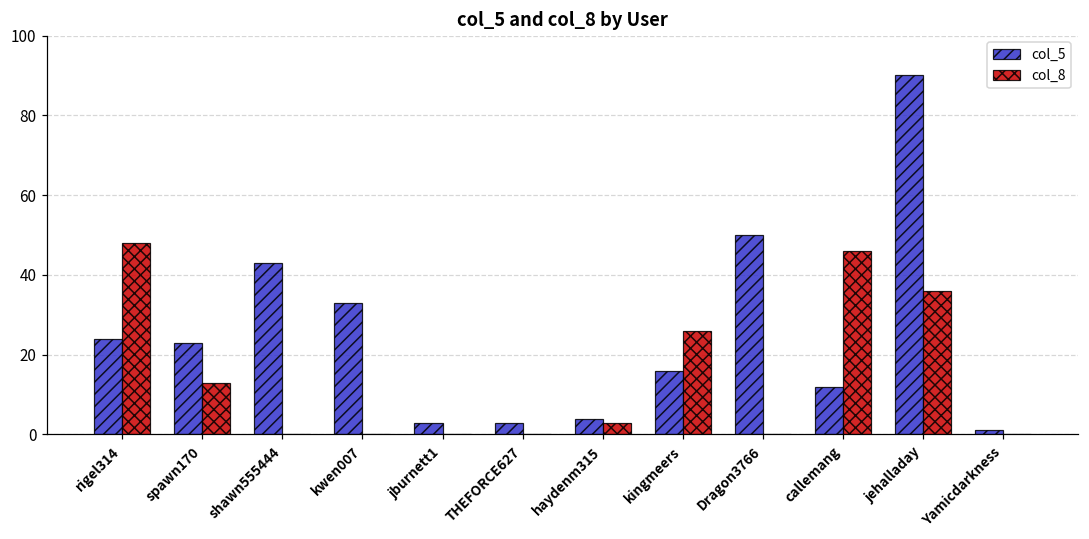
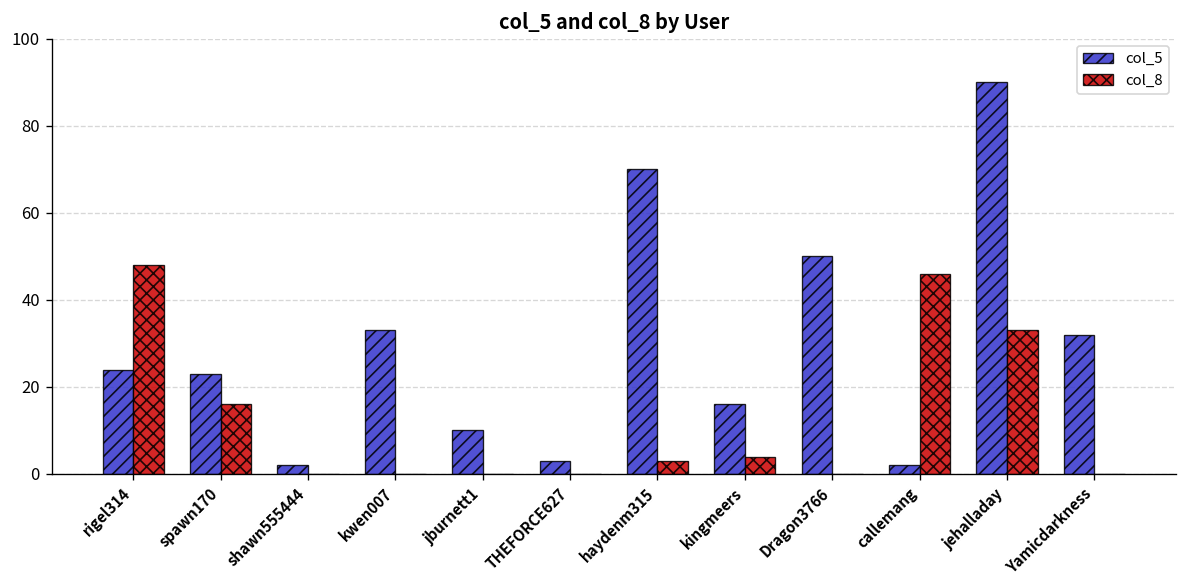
col_8, spawn170: 13 -> 16
col_5, shawn555444: 43 -> 2
col_5, jburnett1: 3 -> 10
col_5, haydenm315: 4 -> 70
col_8, kingmeers: 26 -> 4
col_5, callemang: 12 -> 2
col_8, jehalladay: 36 -> 33
col_5, Yamicdarkness: 1 -> 32
